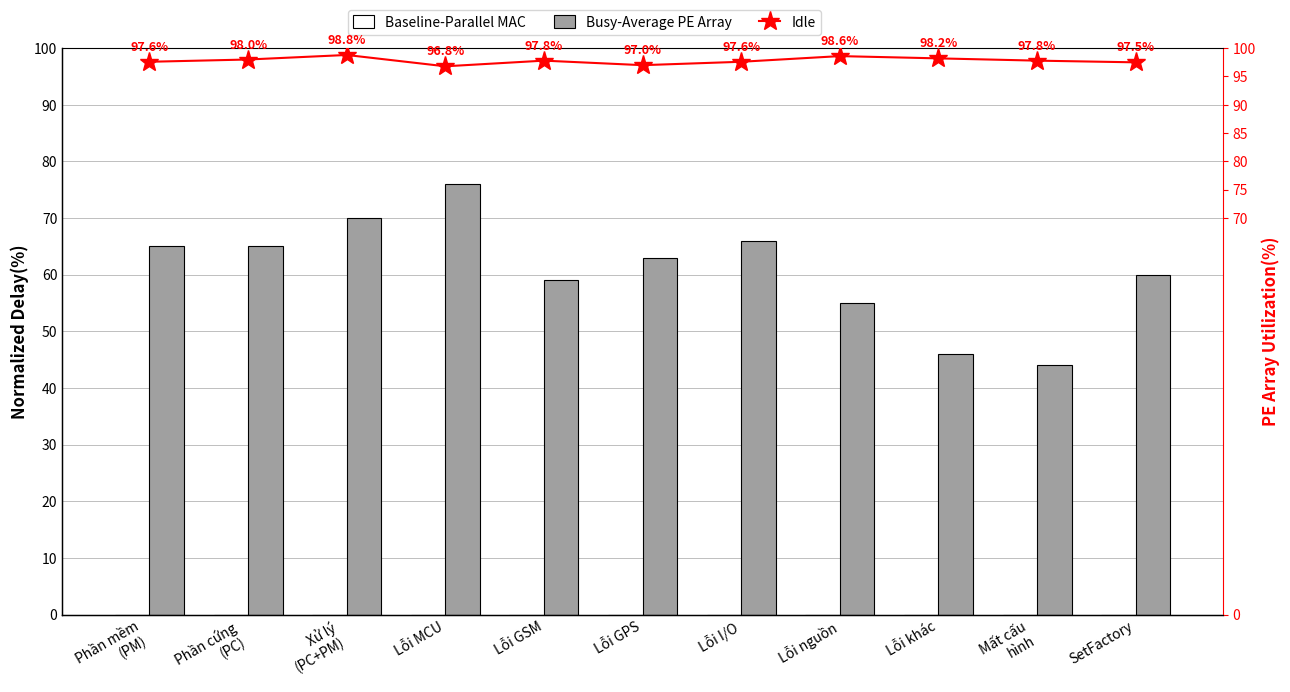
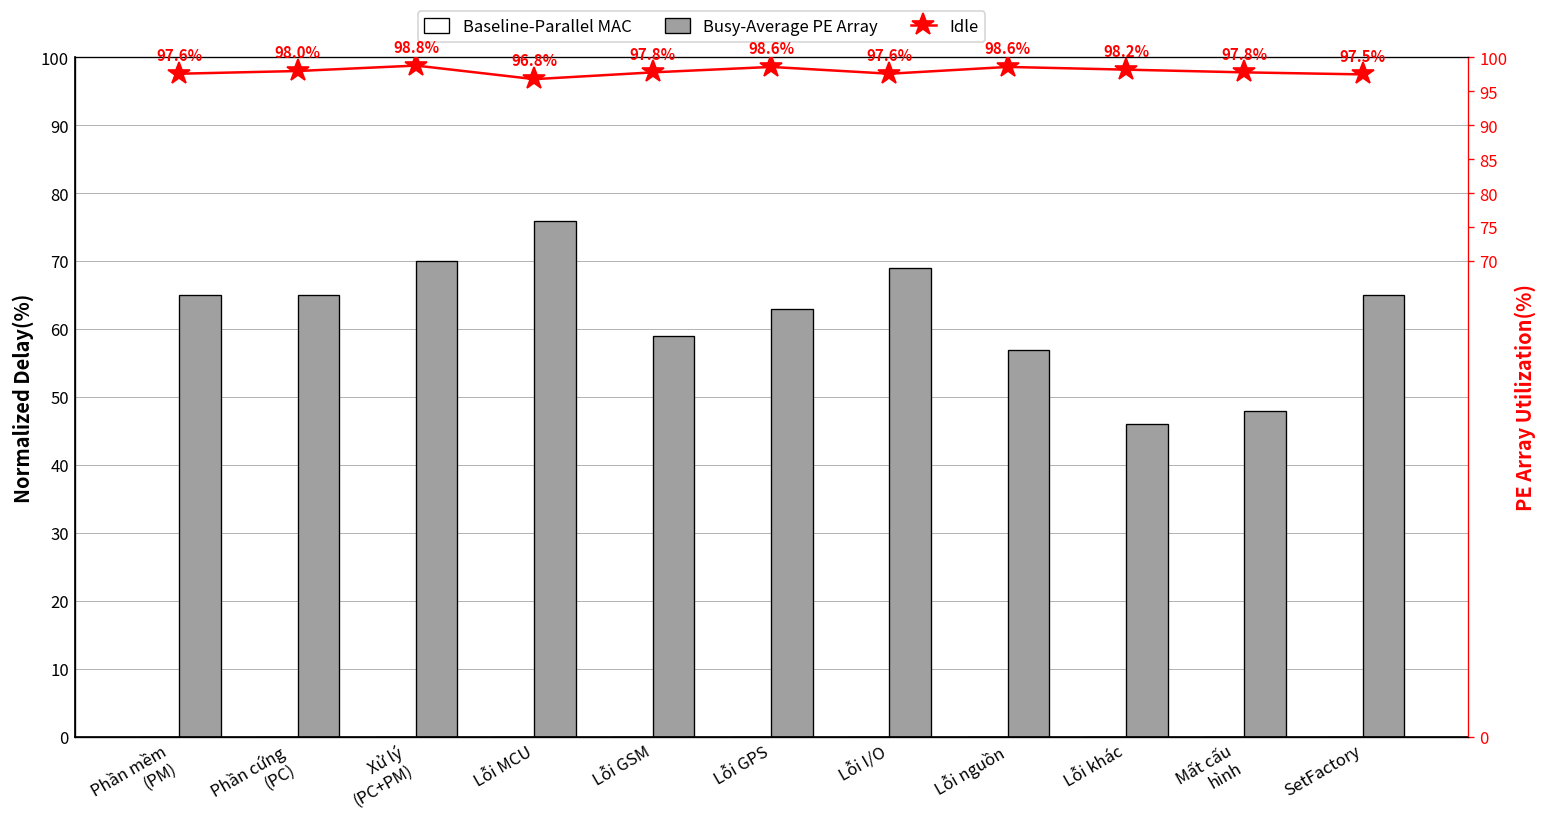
Busy-Average PE Array, Lỗi I/O: 66 -> 69
Busy-Average PE Array, Lỗi nguồn: 55 -> 57
Busy-Average PE Array, Mất cấu hình: 44 -> 48
Busy-Average PE Array, SetFactory: 60 -> 65
Idle, Lỗi GPS: 97.0% -> 98.6%
